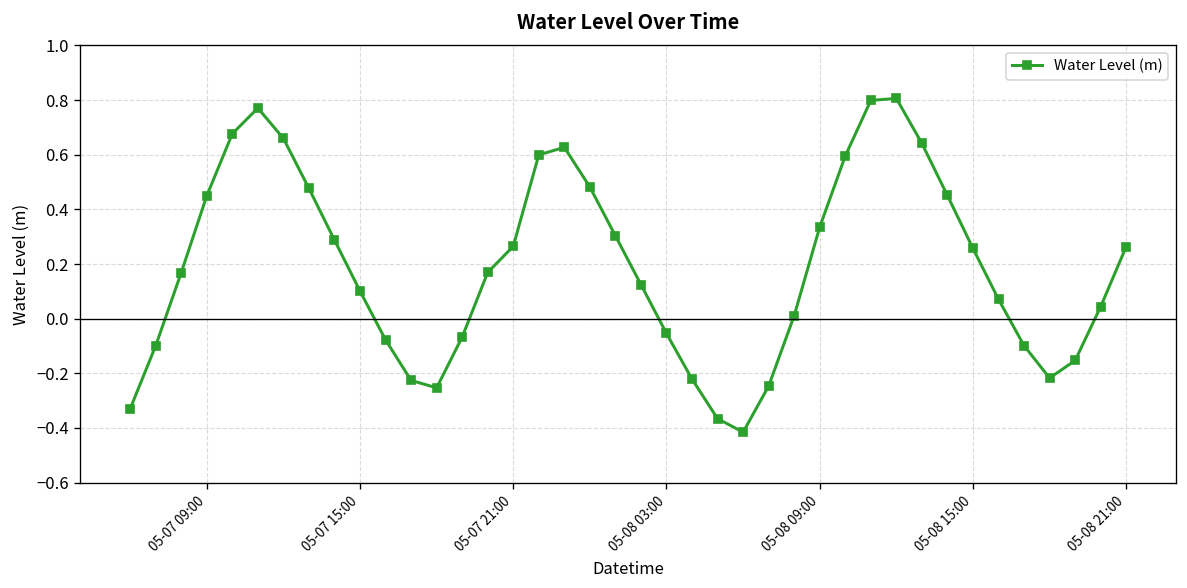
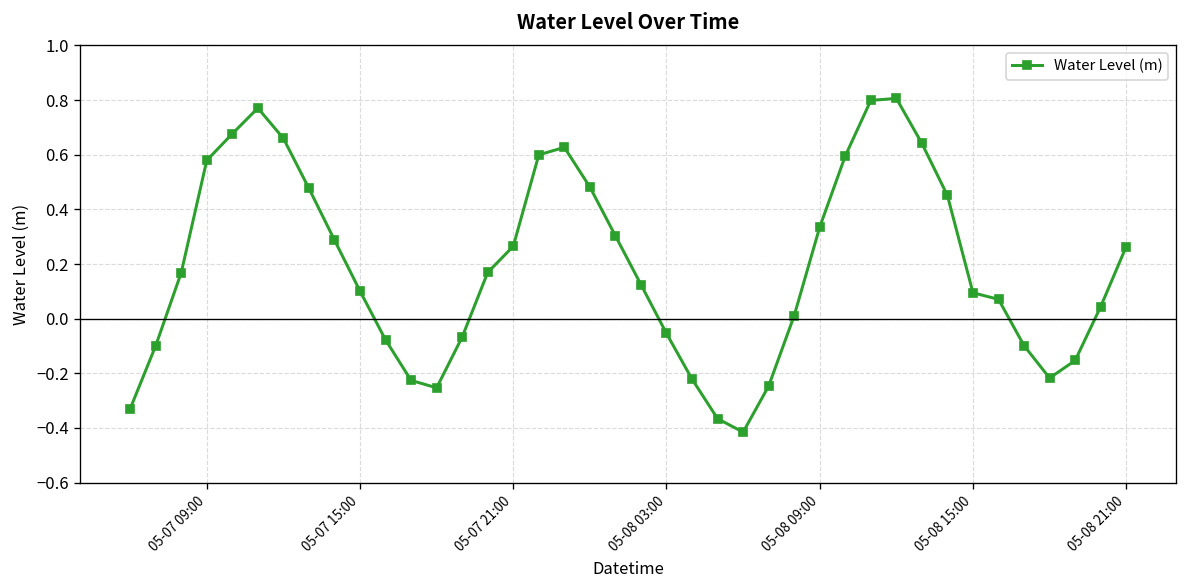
05-07 09:00: 0.45 -> 0.58
05-08 15:00: 0.26 -> 0.09
